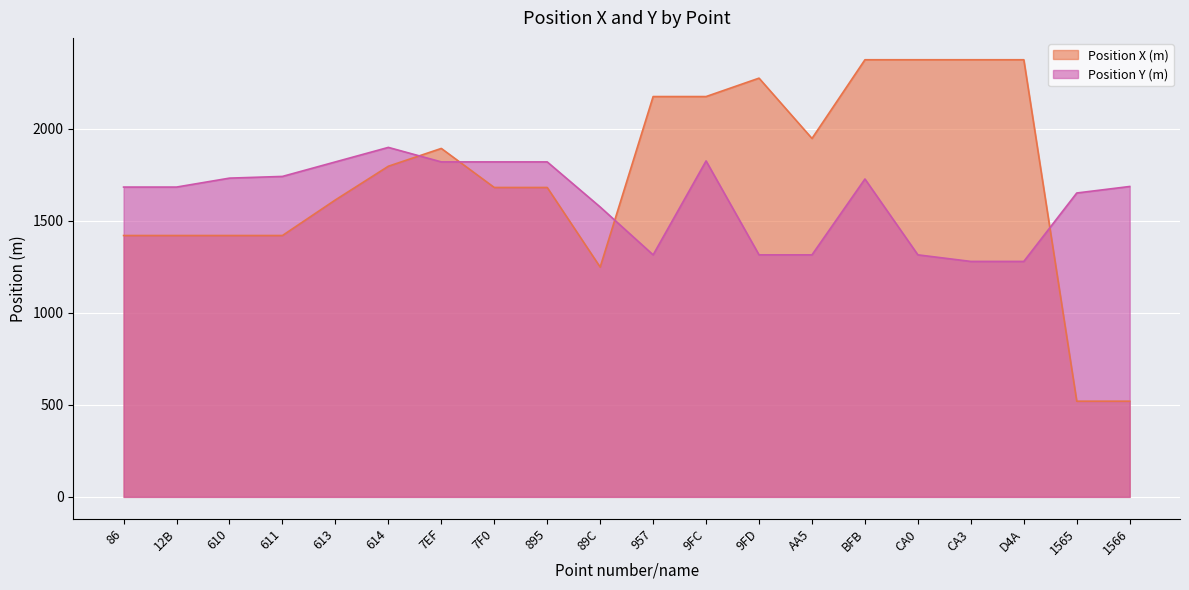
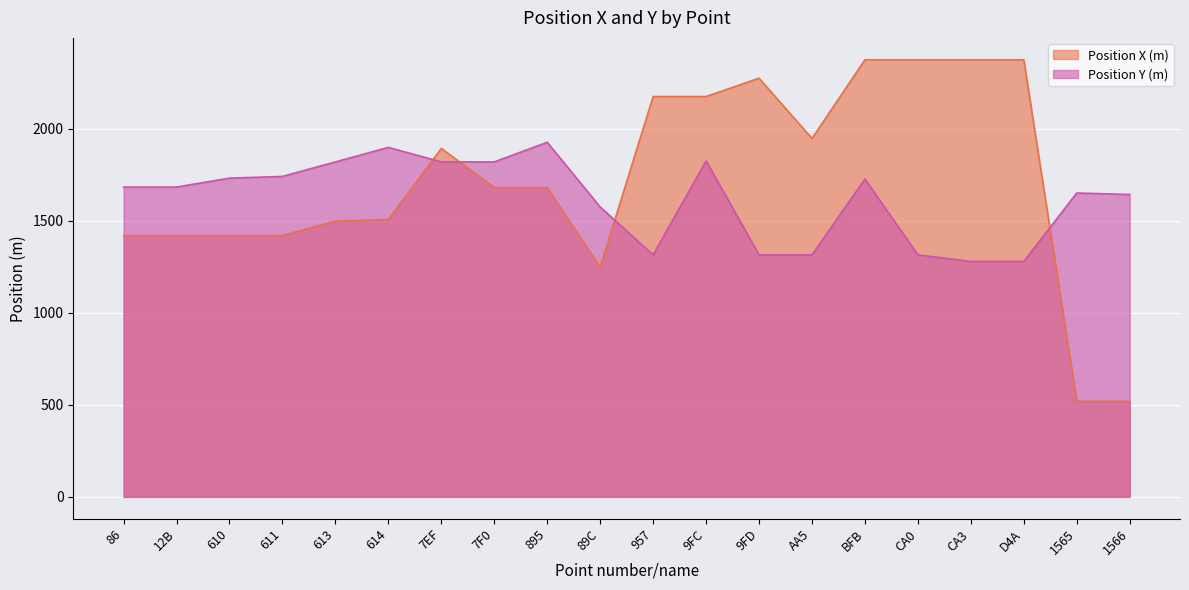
Position X (m), 613: 1610 -> 1500
Position X (m), 614: 1800 -> 1510
Position Y (m), 895: 1820 -> 1930
Position Y (m), 1566: 1690 -> 1640
